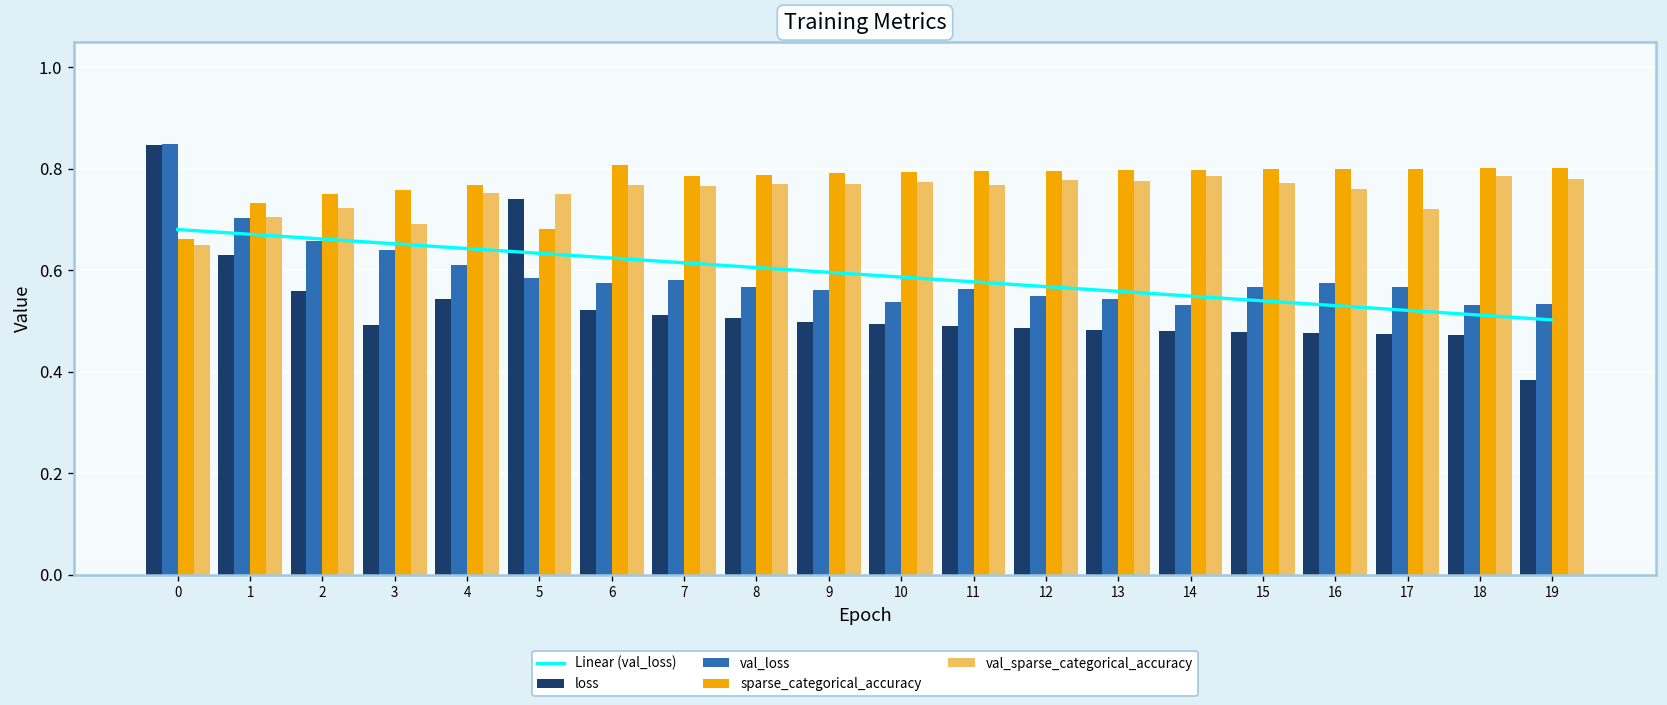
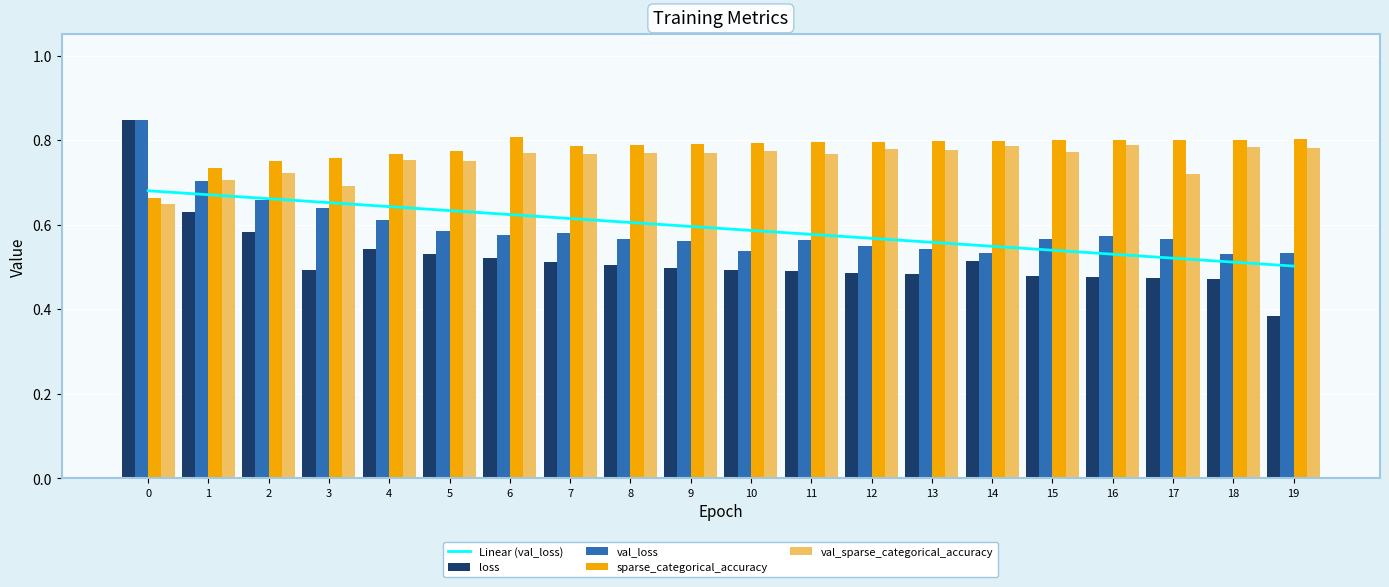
loss, 2: 0.56 -> 0.58
loss, 5: 0.74 -> 0.53
sparse_categorical_accuracy, 5: 0.68 -> 0.77
loss, 14: 0.48 -> 0.51
val_sparse_categorical_accuracy, 16: 0.76 -> 0.79
